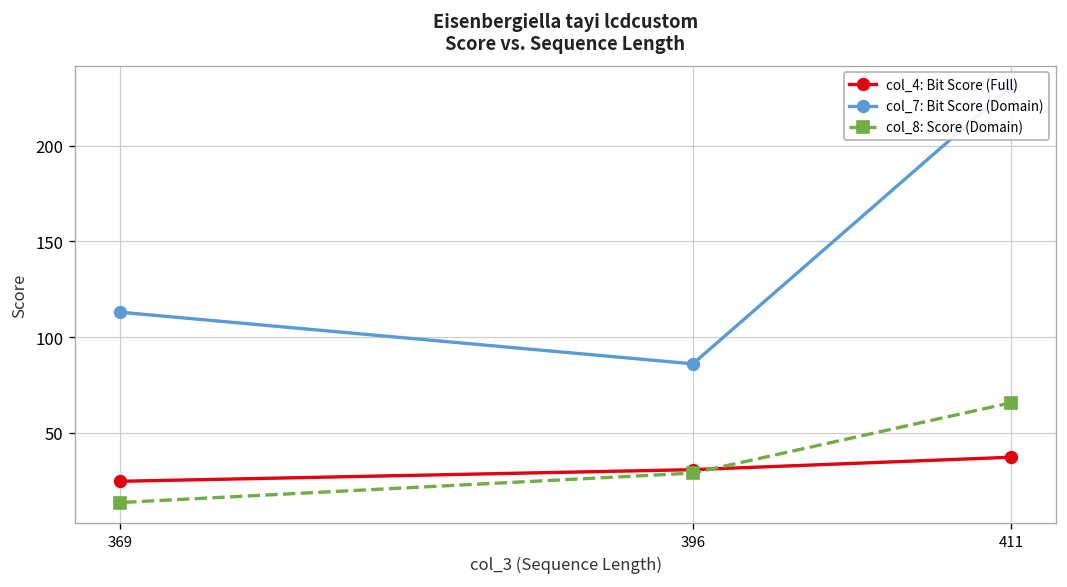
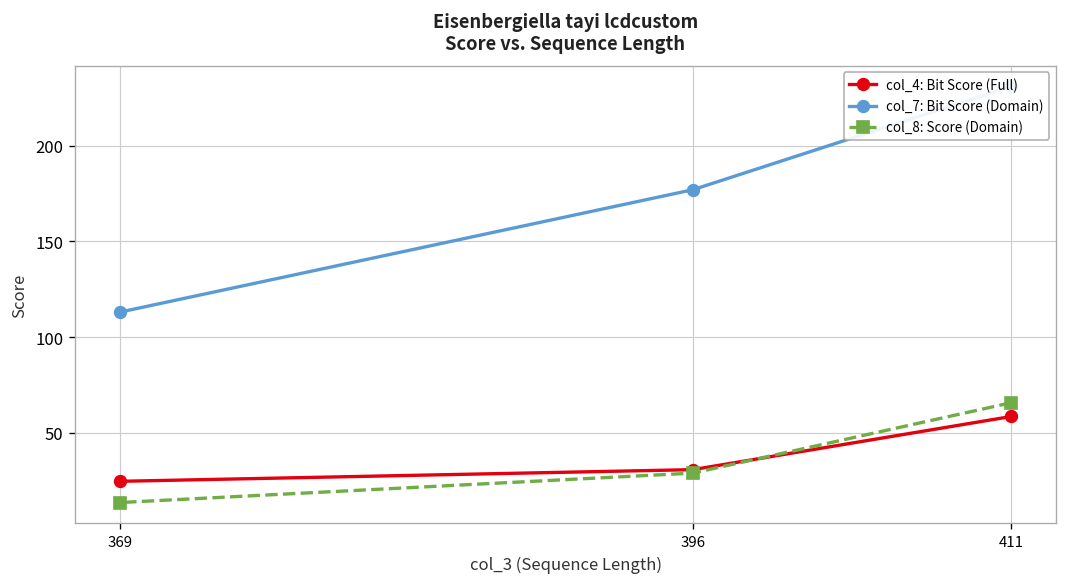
col_7: Bit Score (Domain), 396: 86 -> 177
col_4: Bit Score (Full), 411: 37 -> 59
